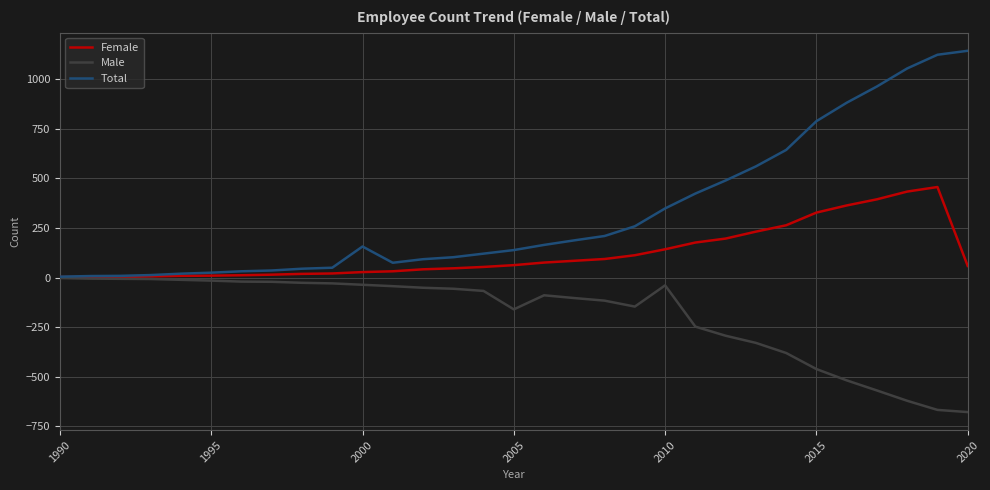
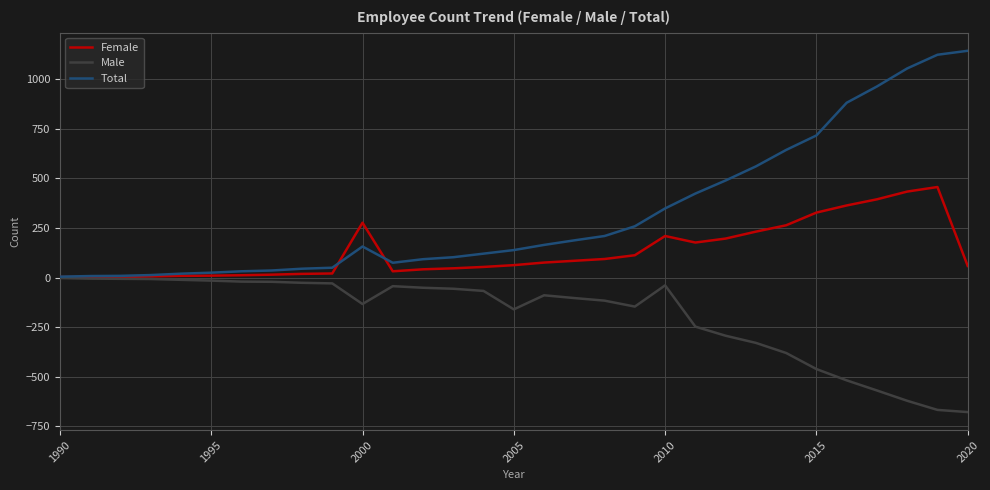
Female, 2000: 30 -> 280
Male, 2000: -40 -> -130
Female, 2010: 140 -> 210
Total, 2015: 790 -> 720
